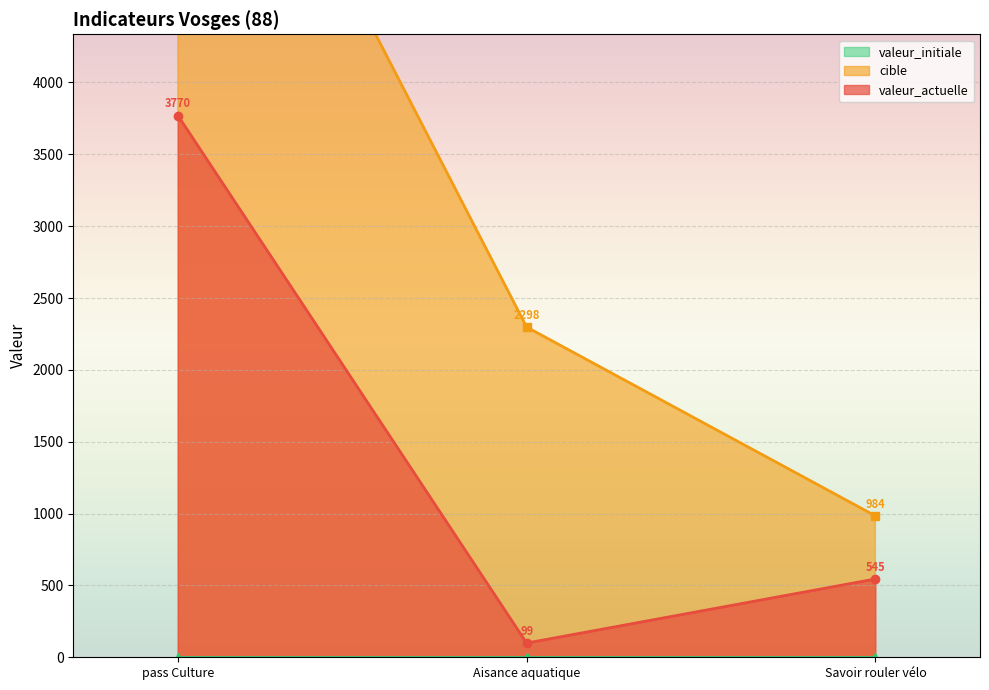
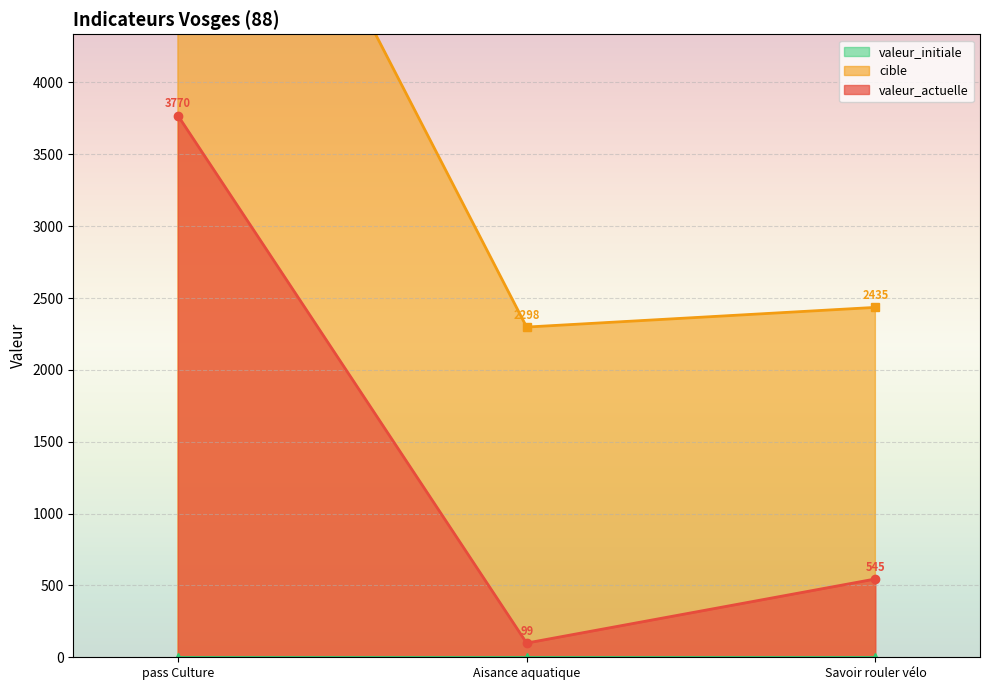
cible, Savoir rouler vélo: 984 -> 2435
